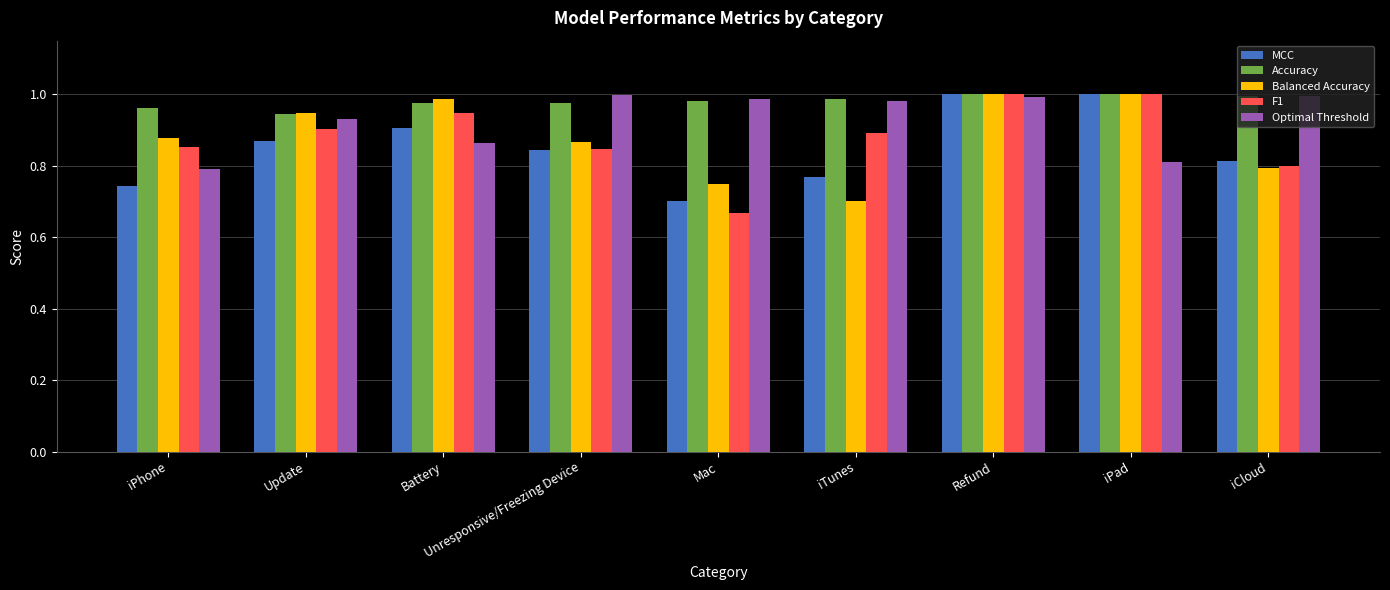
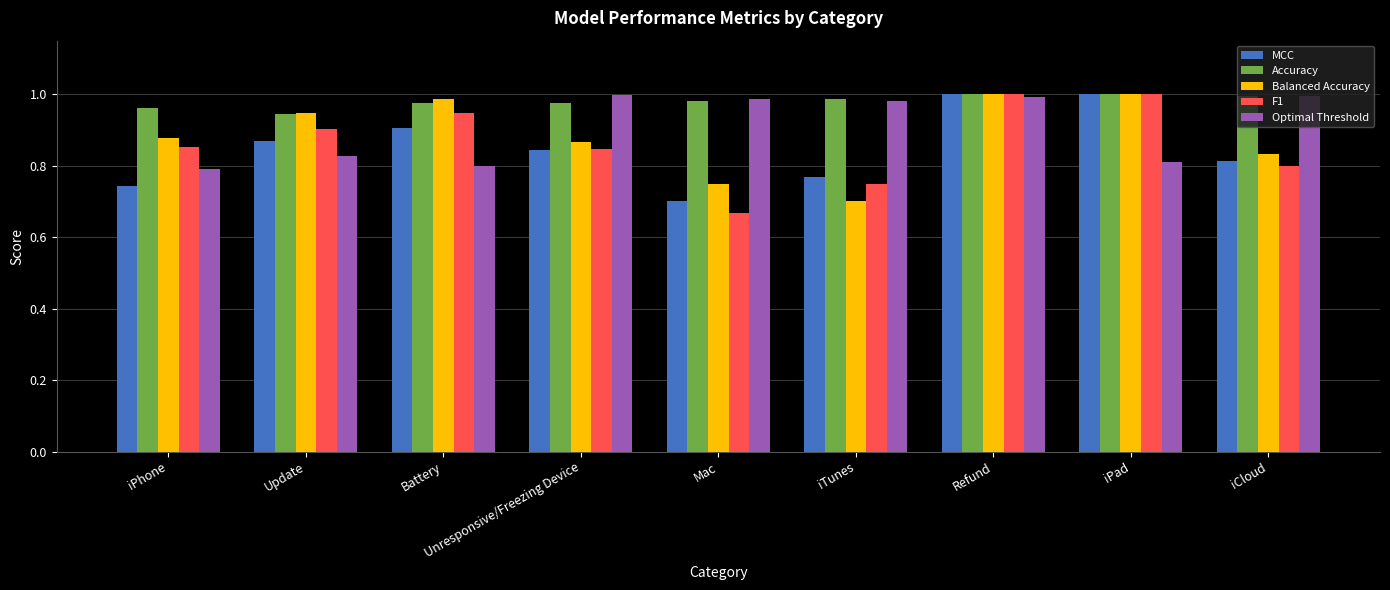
Optimal Threshold, Update: 0.93 -> 0.83
Optimal Threshold, Battery: 0.86 -> 0.80
F1, iTunes: 0.89 -> 0.75
Balanced Accuracy, iCloud: 0.79 -> 0.83
